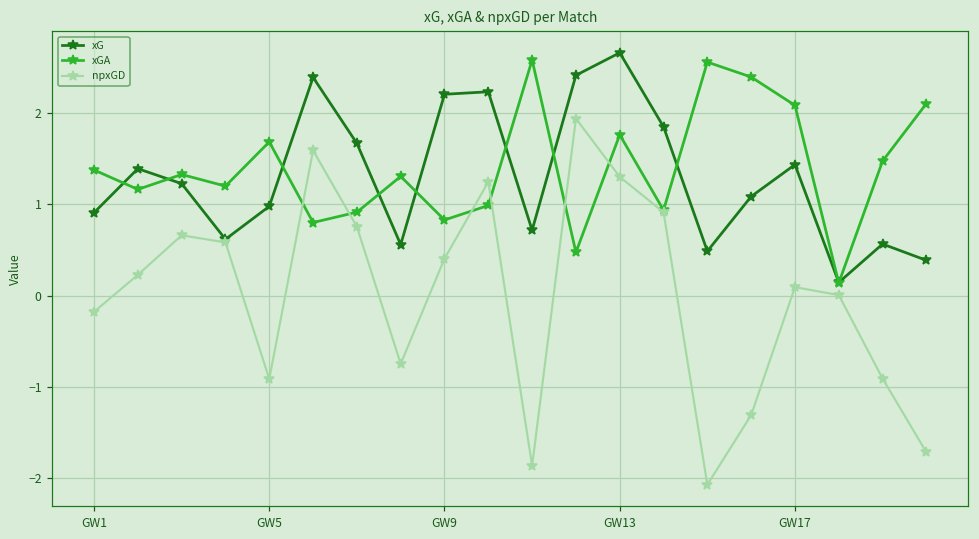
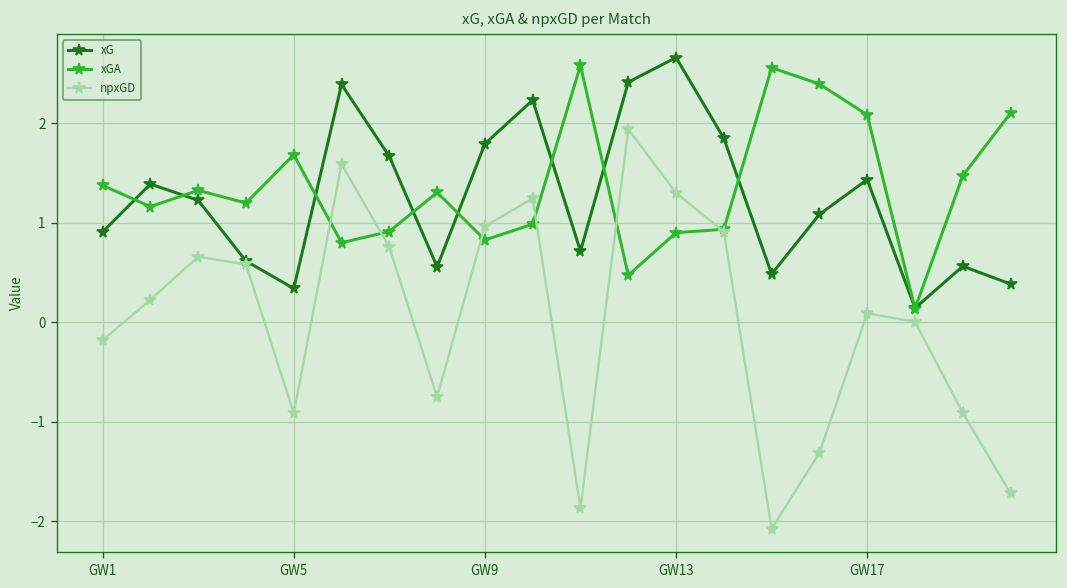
xG, GW5: 1.0 -> 0.3
xG, GW9: 2.2 -> 1.8
npxGD, GW9: 0.4 -> 1.0
xGA, GW13: 1.8 -> 0.9
